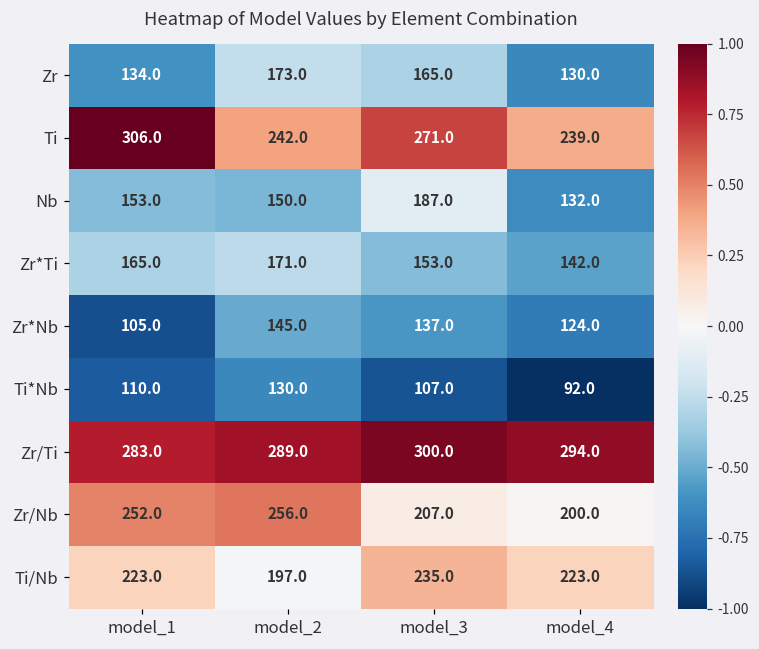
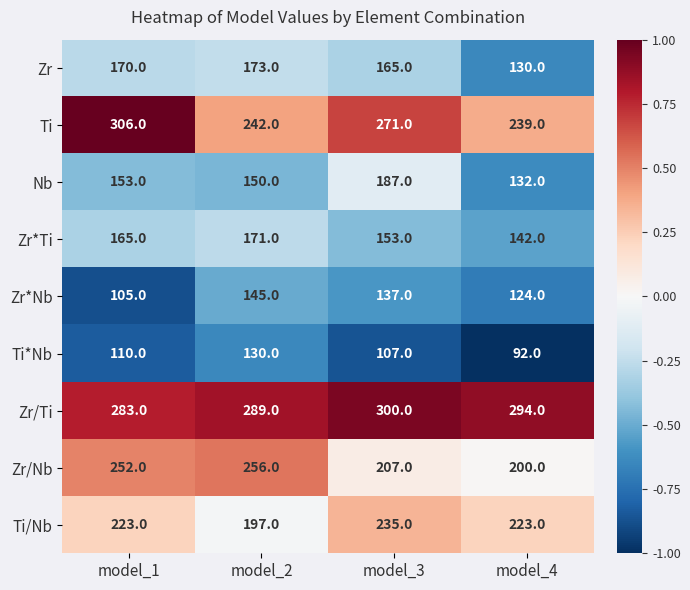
Zr, model_1: 134.0 -> 170.0
